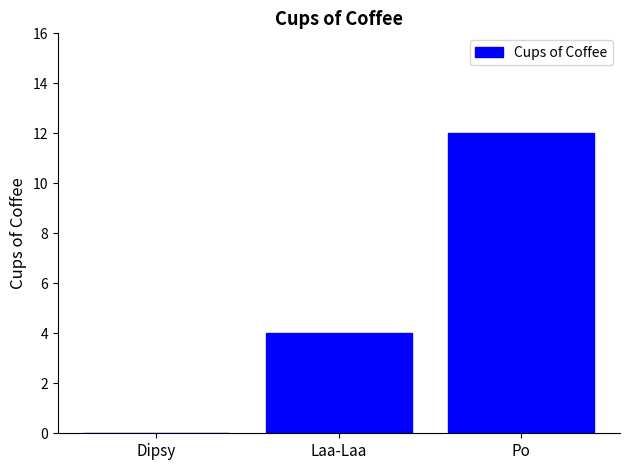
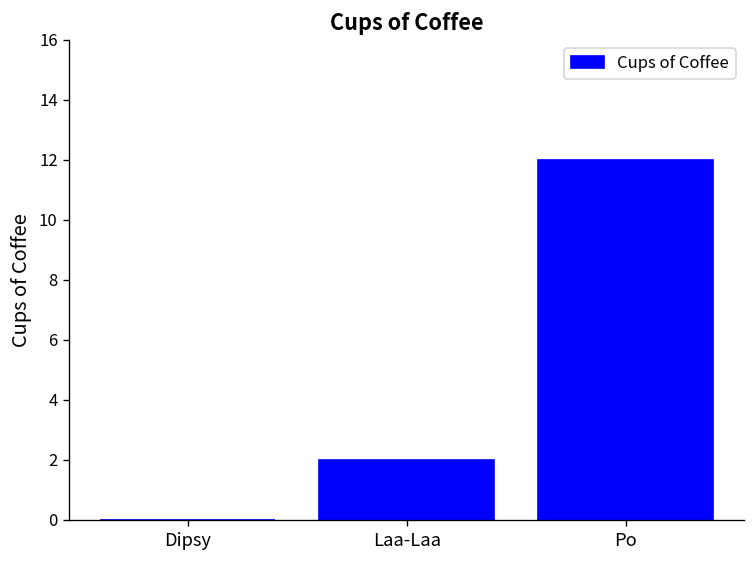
Laa-Laa: 4 -> 2
